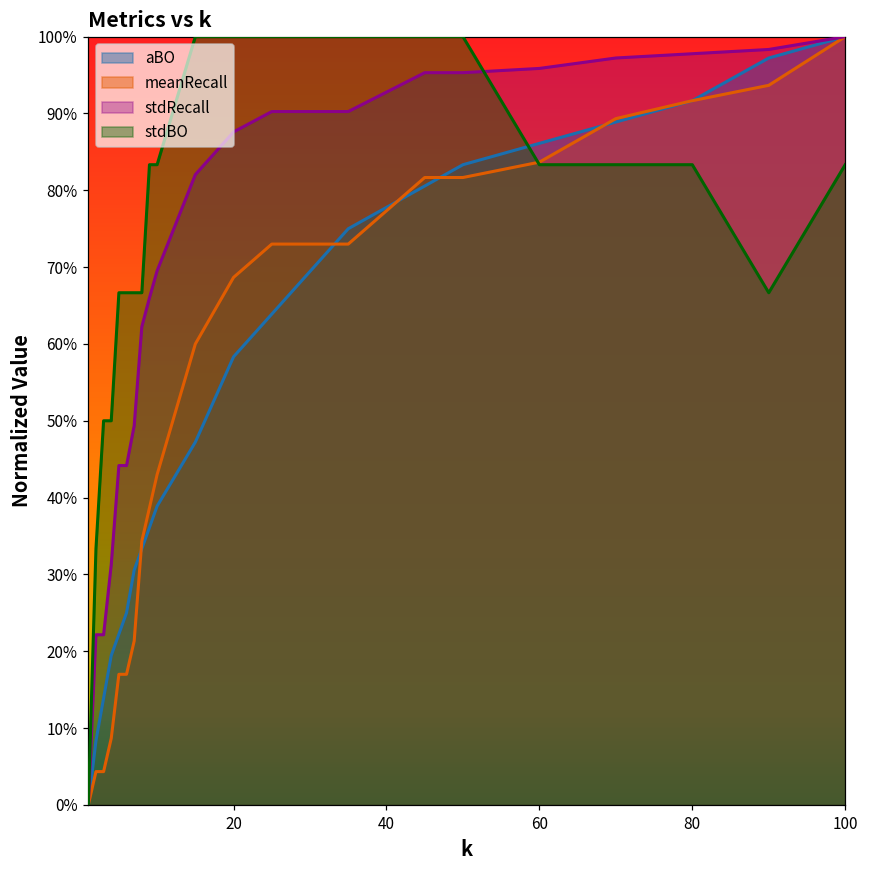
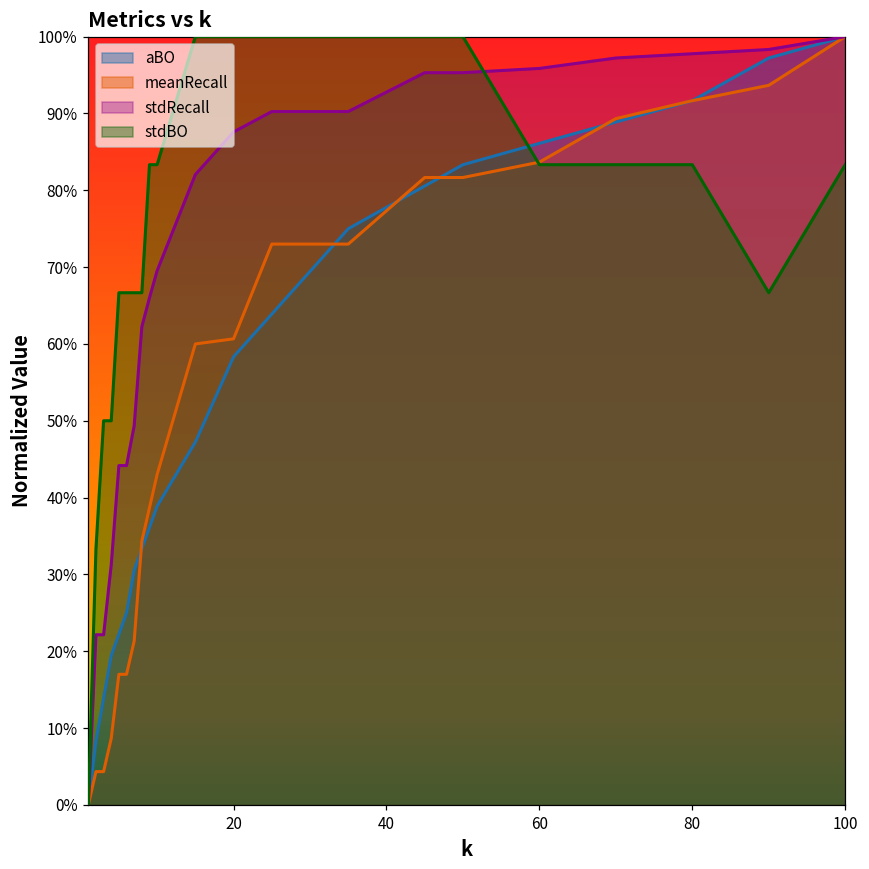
meanRecall, 20: 69% -> 61%
